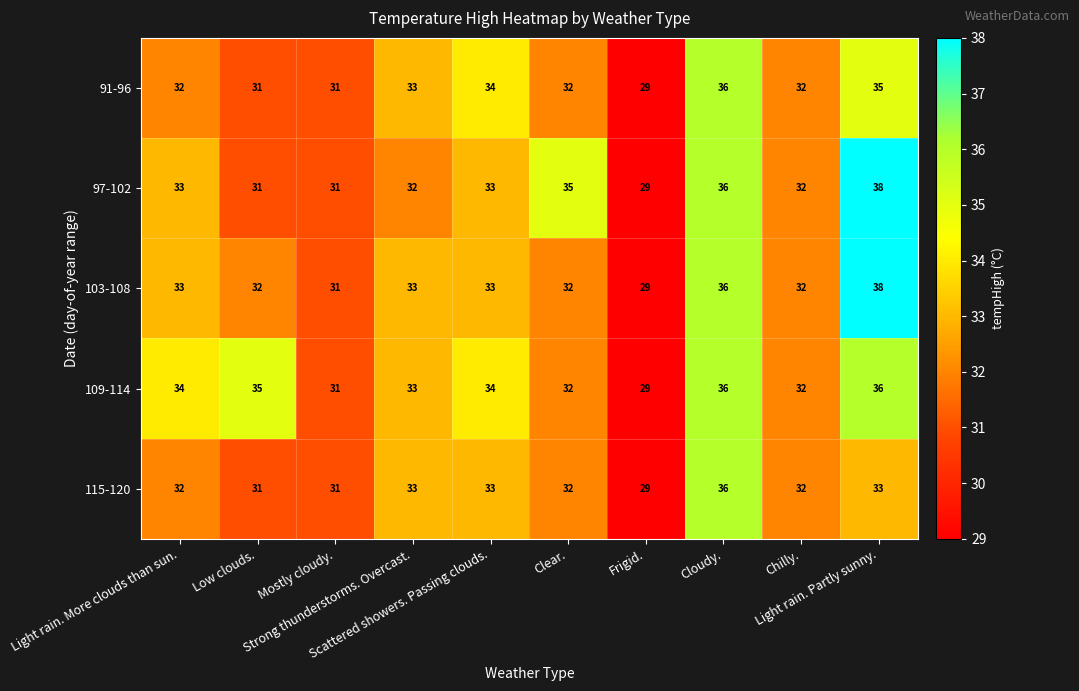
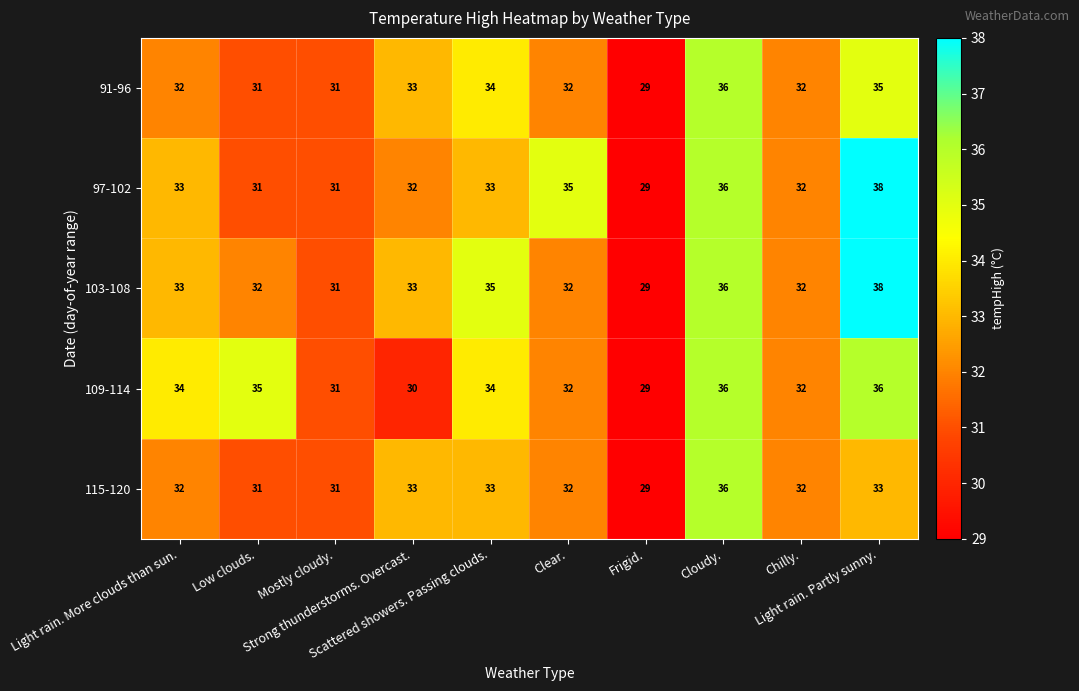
103-108, Scattered showers. Passing clouds.: 33 -> 35
109-114, Strong thunderstorms. Overcast.: 33 -> 30
